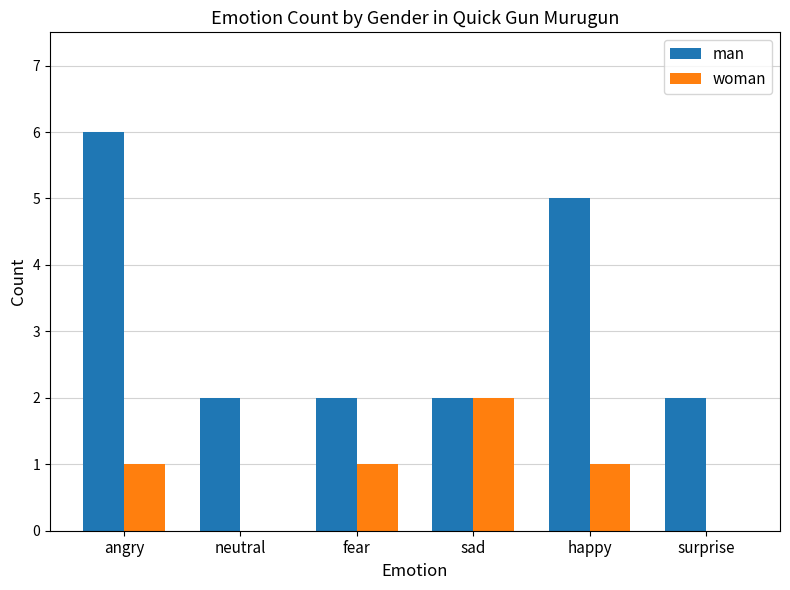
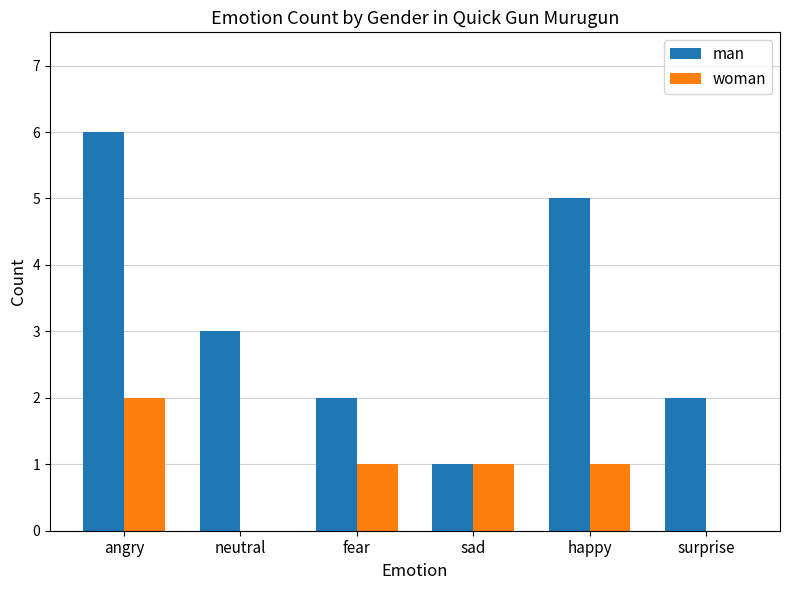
woman, angry: 1 -> 2
man, neutral: 2 -> 3
man, sad: 2 -> 1
woman, sad: 2 -> 1
